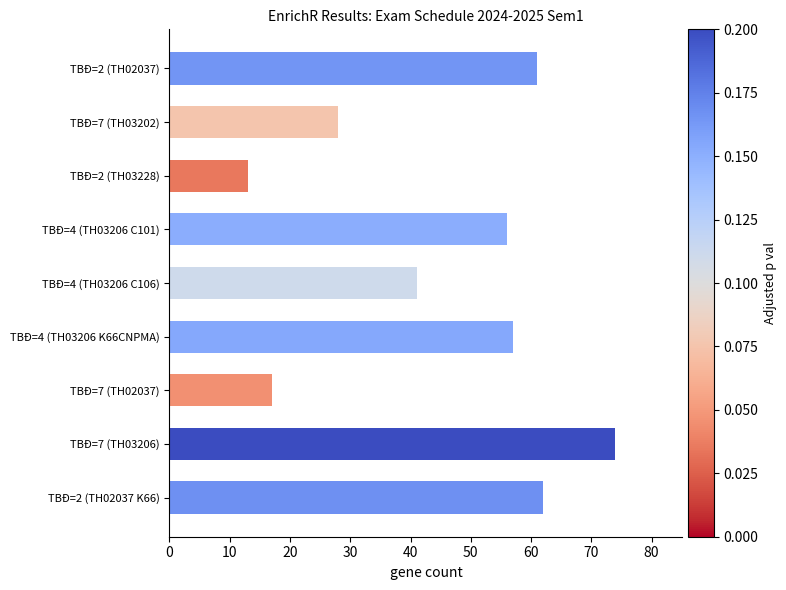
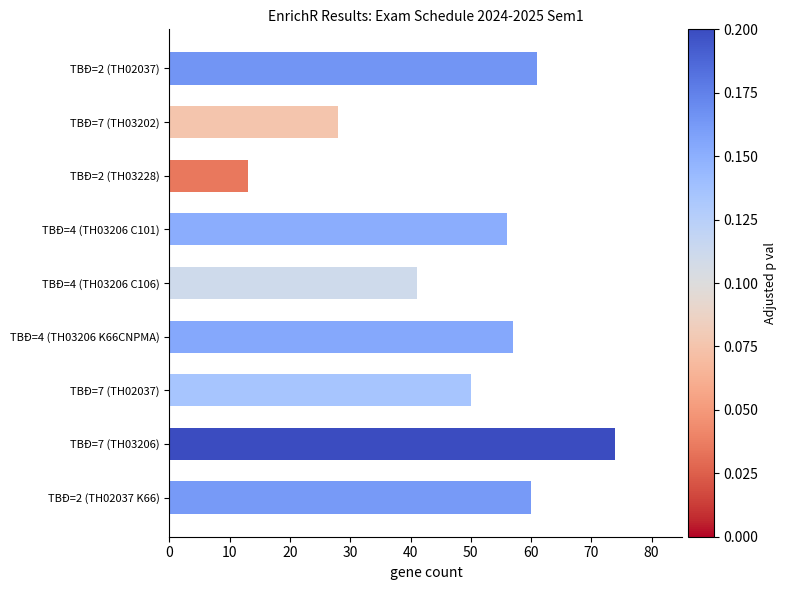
TBĐ=7 (TH02037): 17 -> 50
TBĐ=2 (TH02037 K66): 62 -> 60
